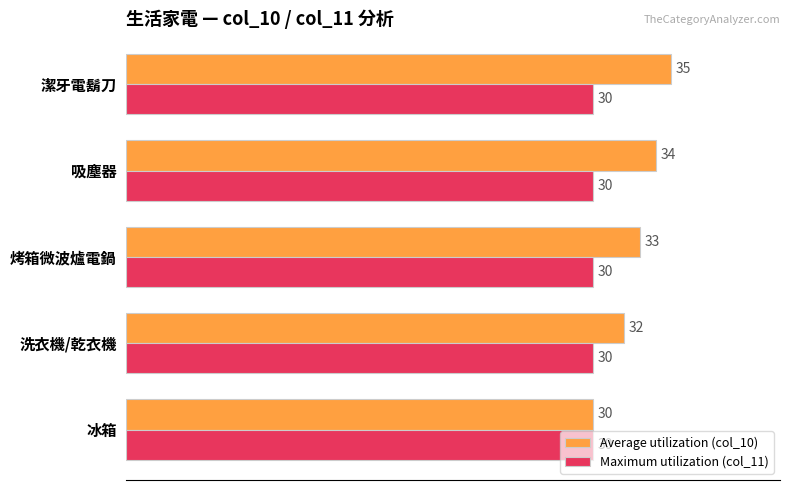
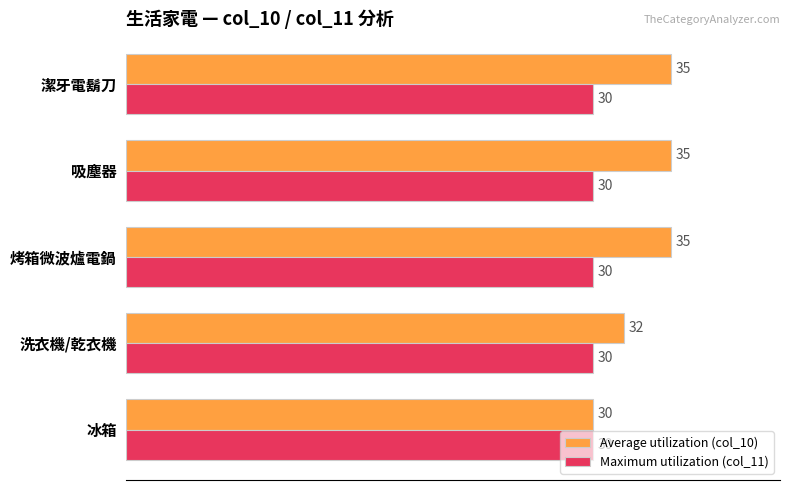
Average utilization (col_10), 吸塵器: 34 -> 35
Average utilization (col_10), 烤箱微波爐電鍋: 33 -> 35
